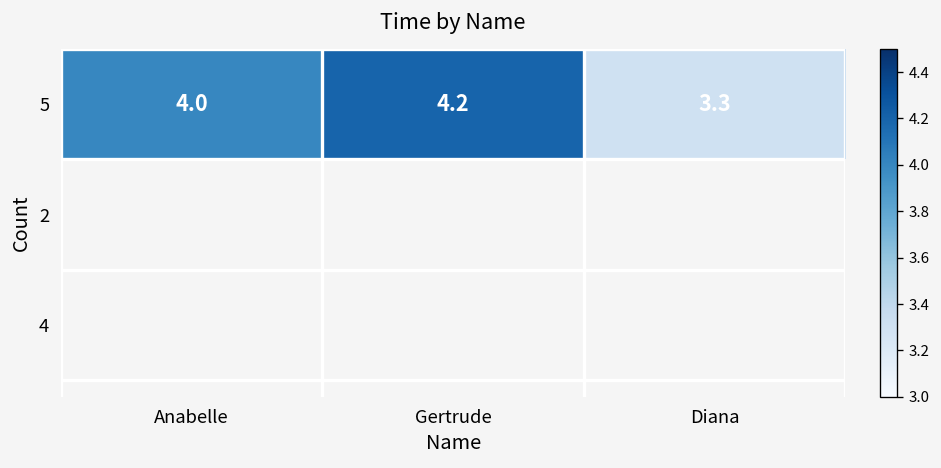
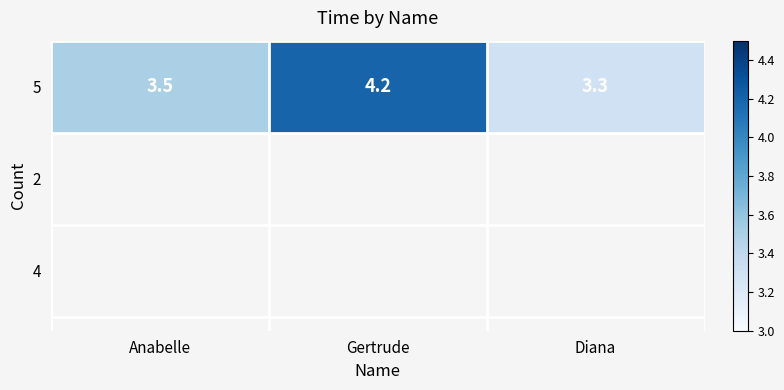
5, Anabelle: 4.0 -> 3.5
